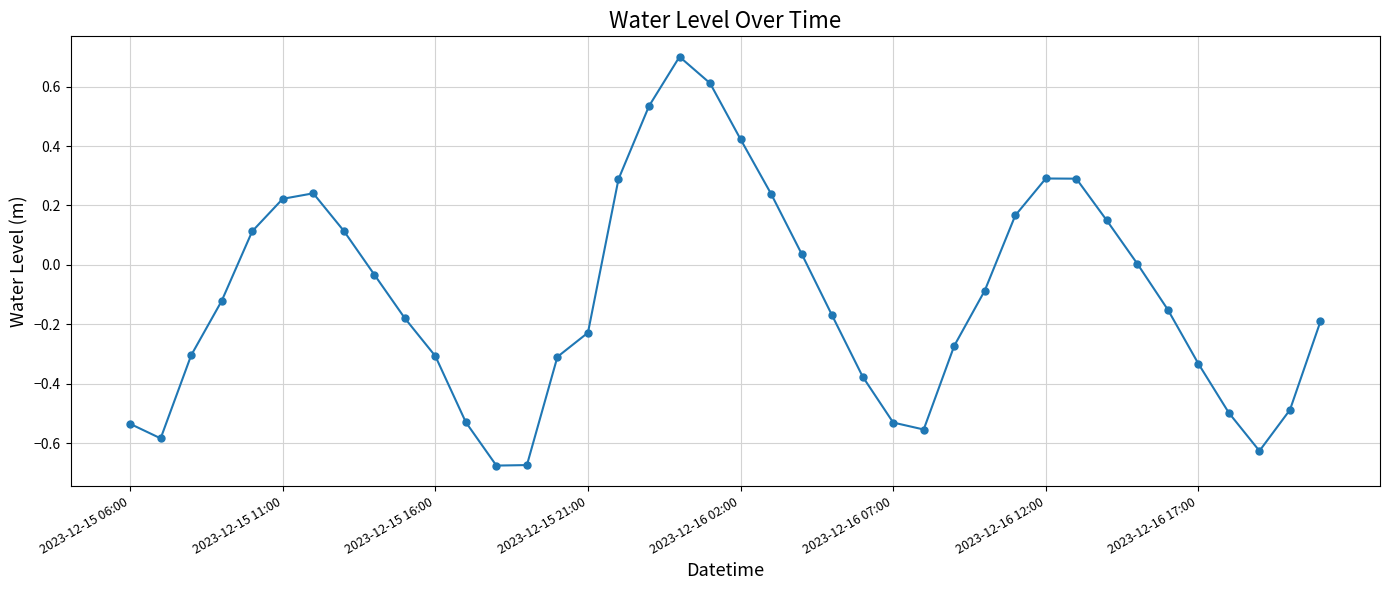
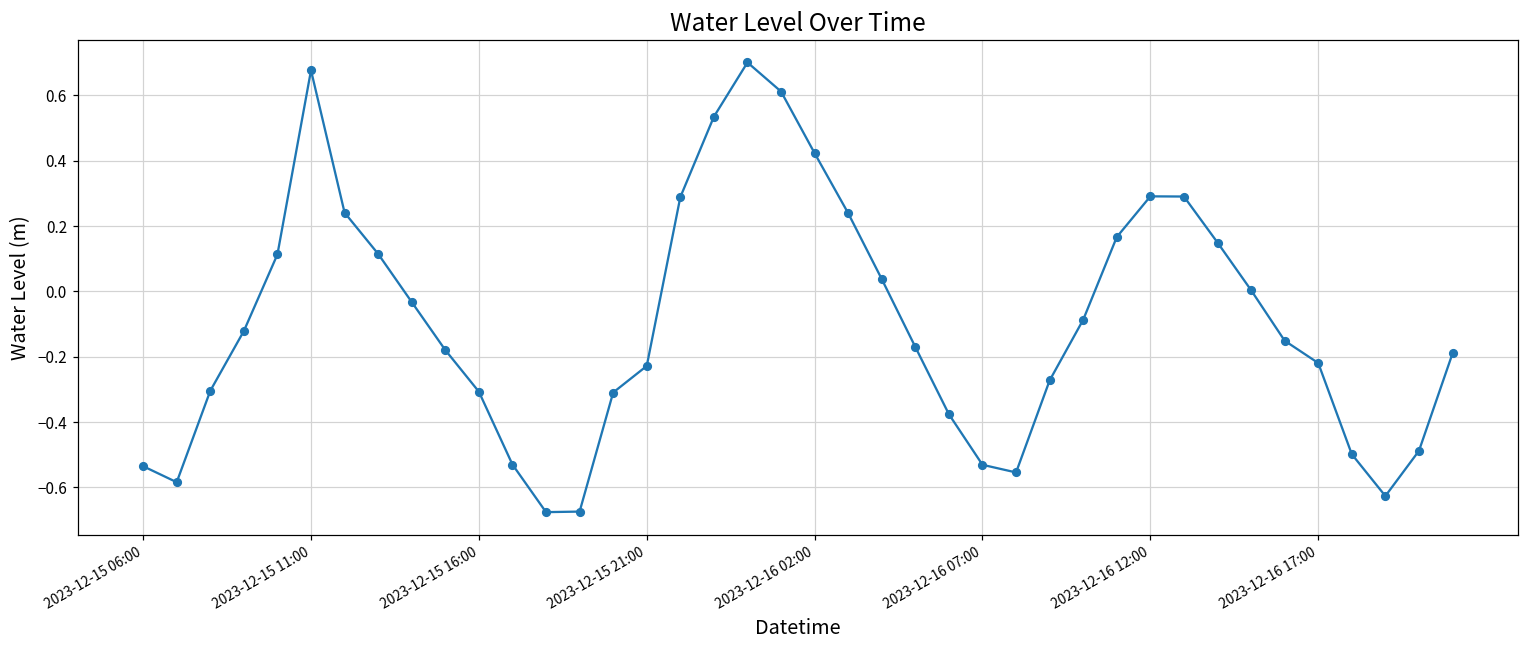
2023-12-15 11:00: 0.22 -> 0.68
2023-12-16 17:00: -0.33 -> -0.22
